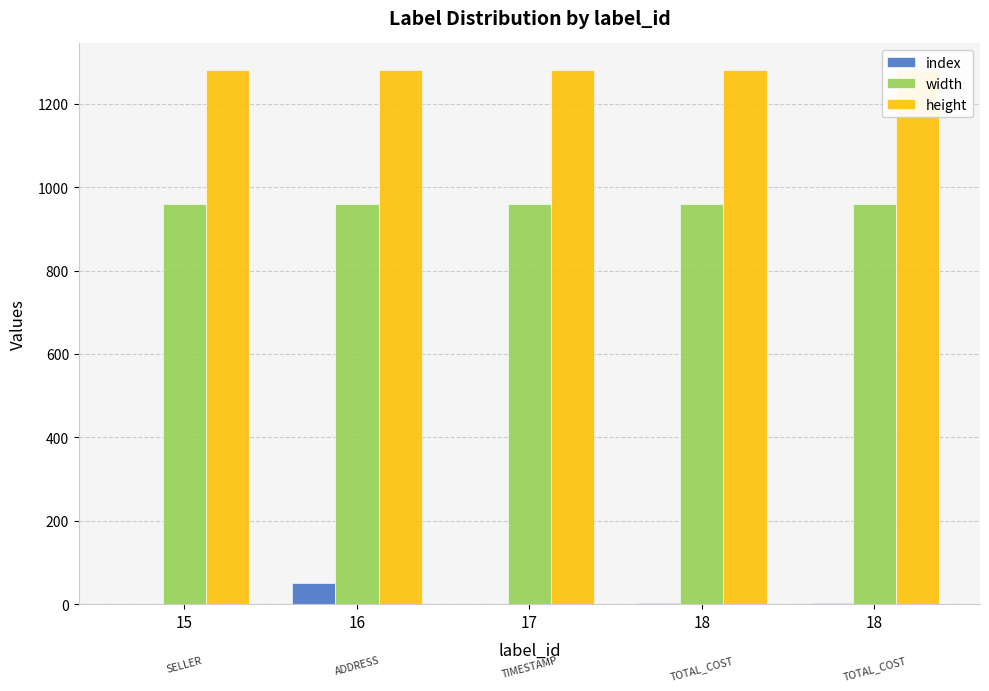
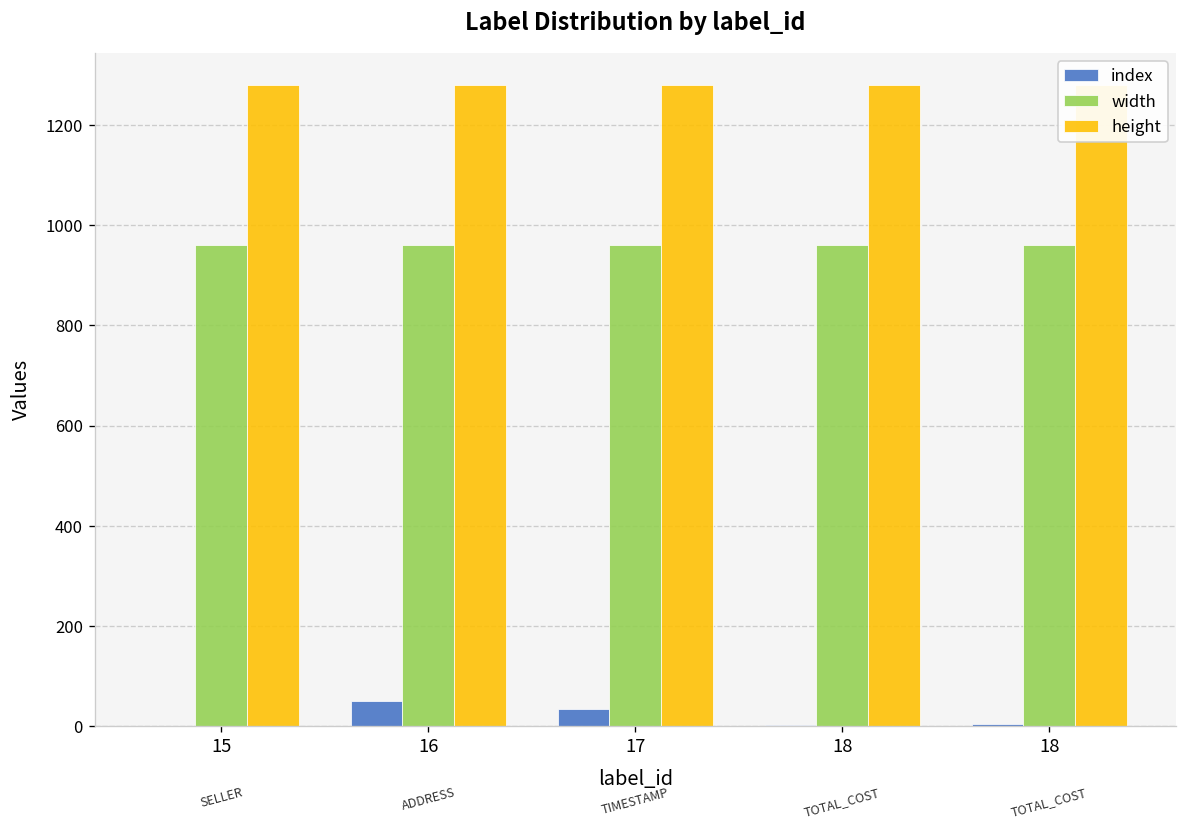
index, 17: 0 -> 30
